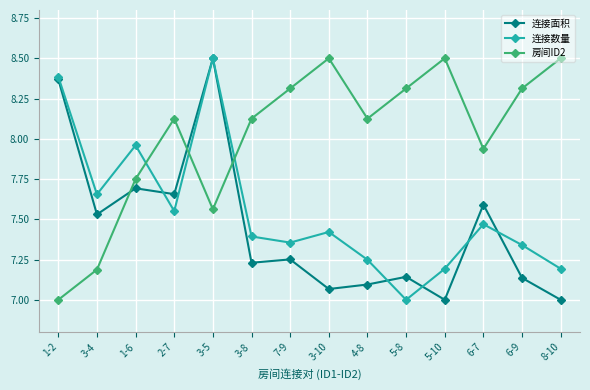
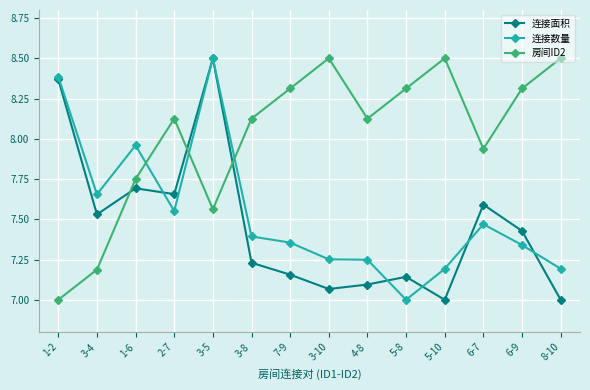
连接面积, 7-9: 7.25 -> 7.16
连接数量, 3-10: 7.42 -> 7.25
连接面积, 6-9: 7.14 -> 7.43
